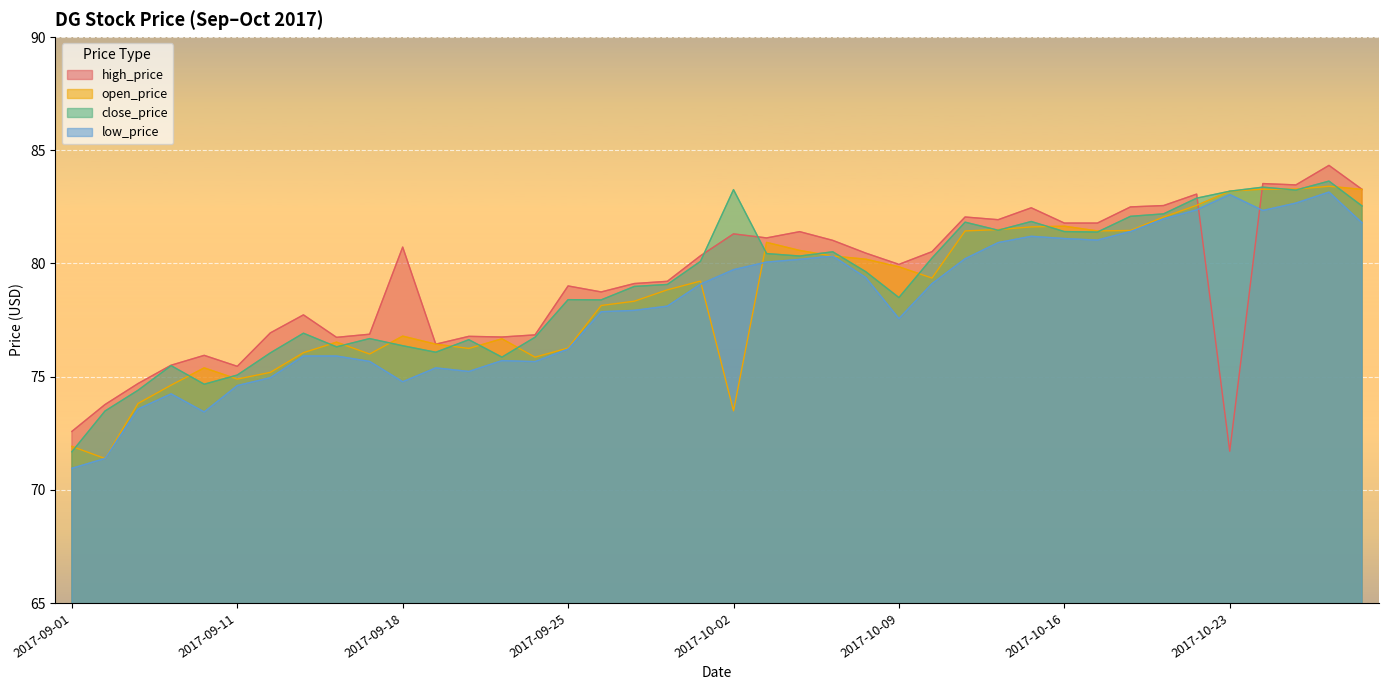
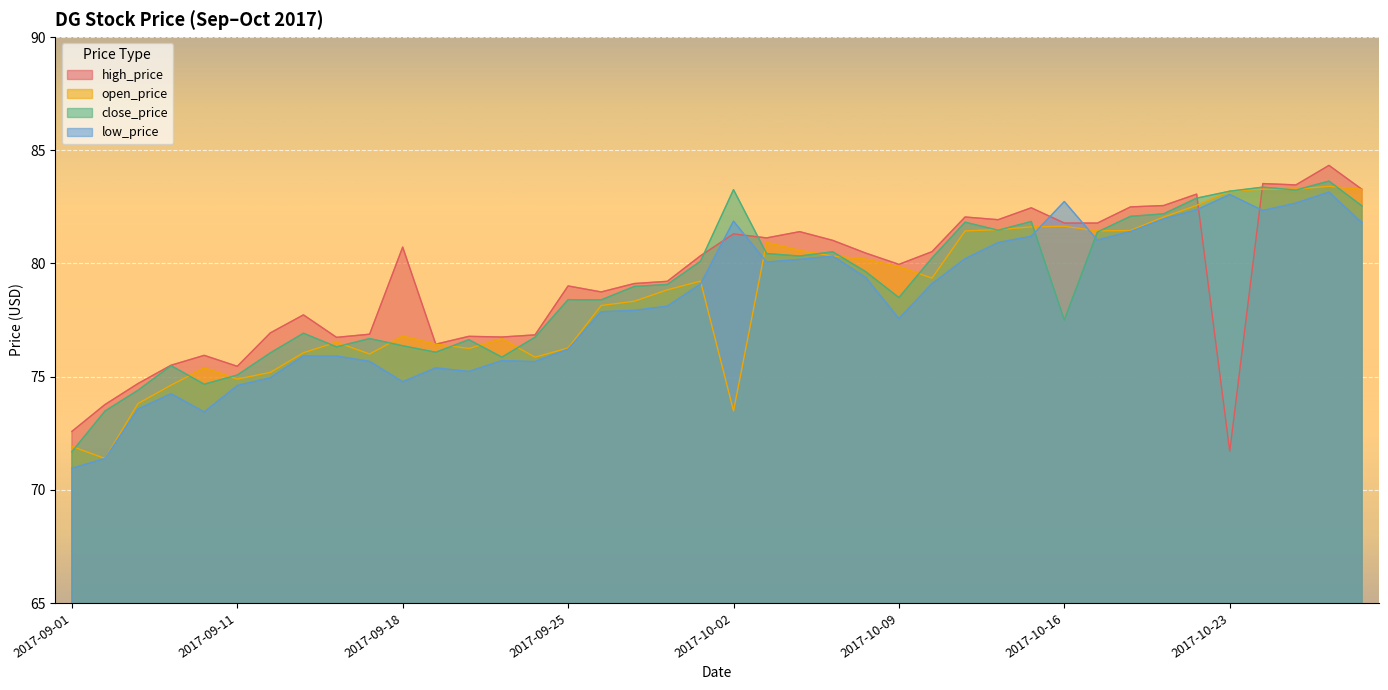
low_price, 2017-10-02: 79.7 -> 81.9
close_price, 2017-10-16: 81.4 -> 77.5
low_price, 2017-10-16: 81.1 -> 82.7
